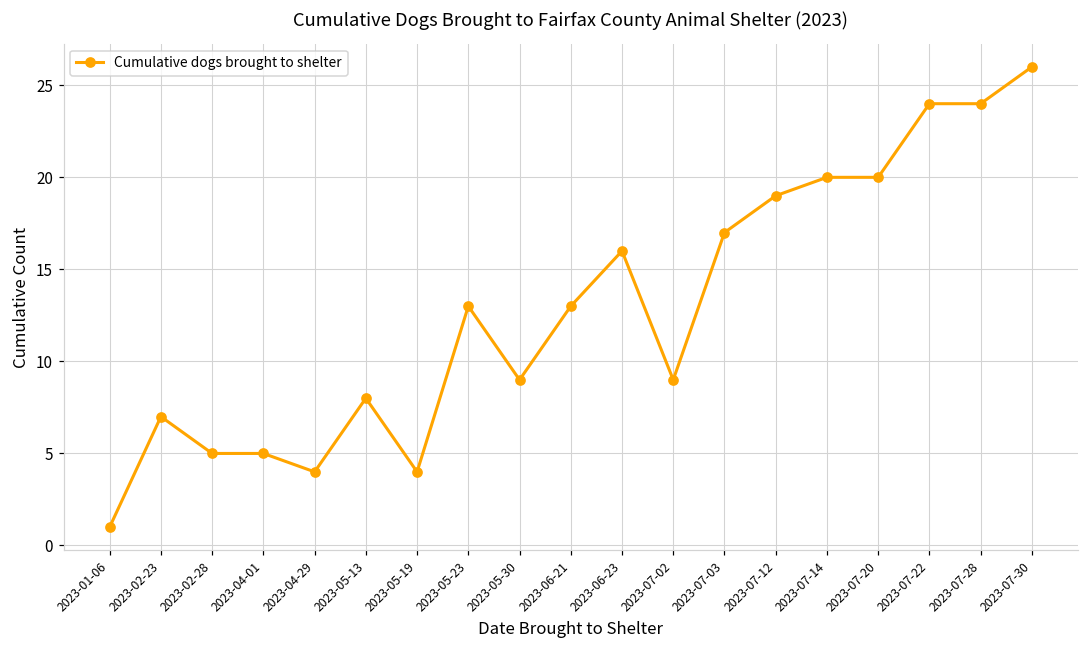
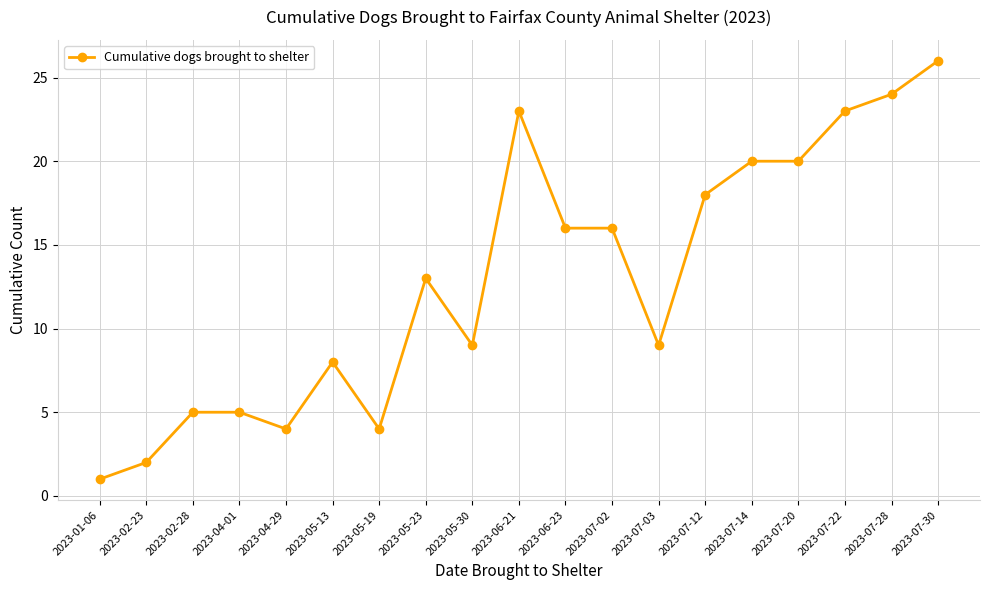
2023-02-23: 7 -> 2
2023-06-21: 13 -> 23
2023-07-02: 9 -> 16
2023-07-03: 17 -> 9
2023-07-12: 19 -> 18
2023-07-22: 24 -> 23
